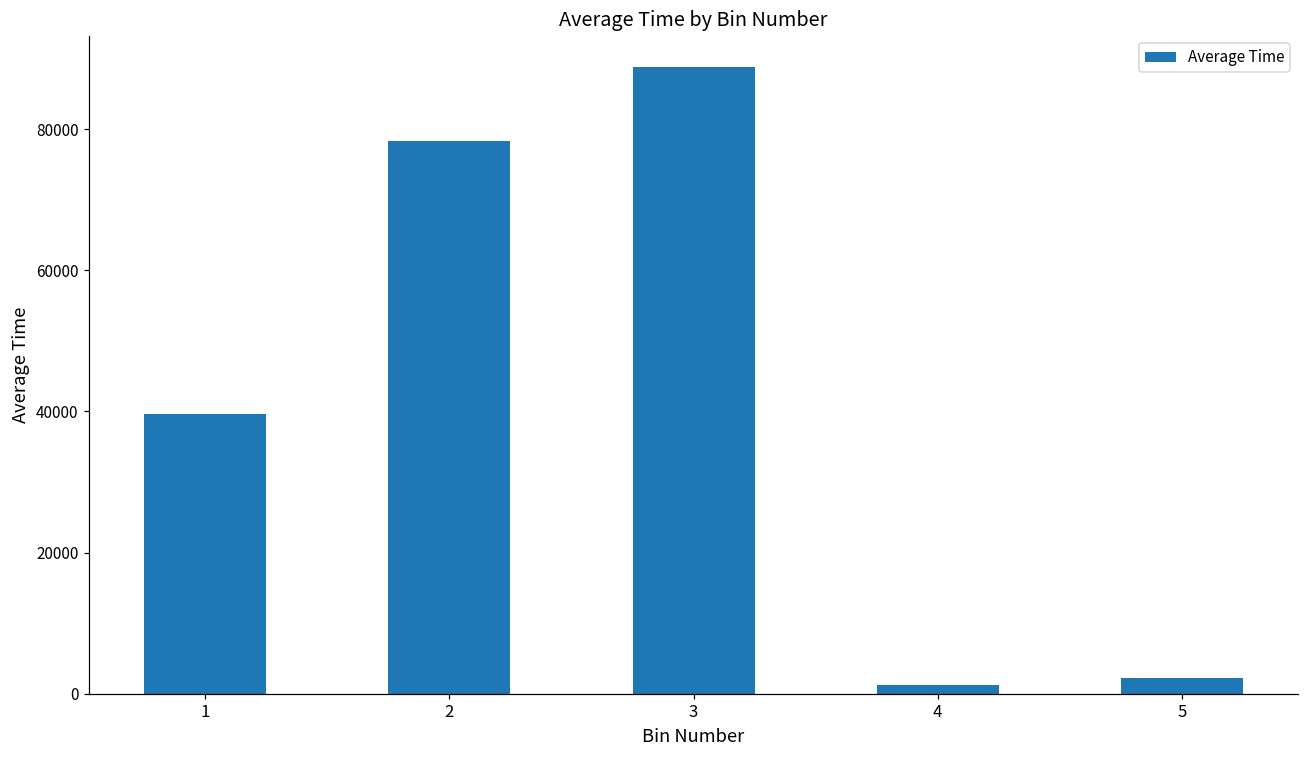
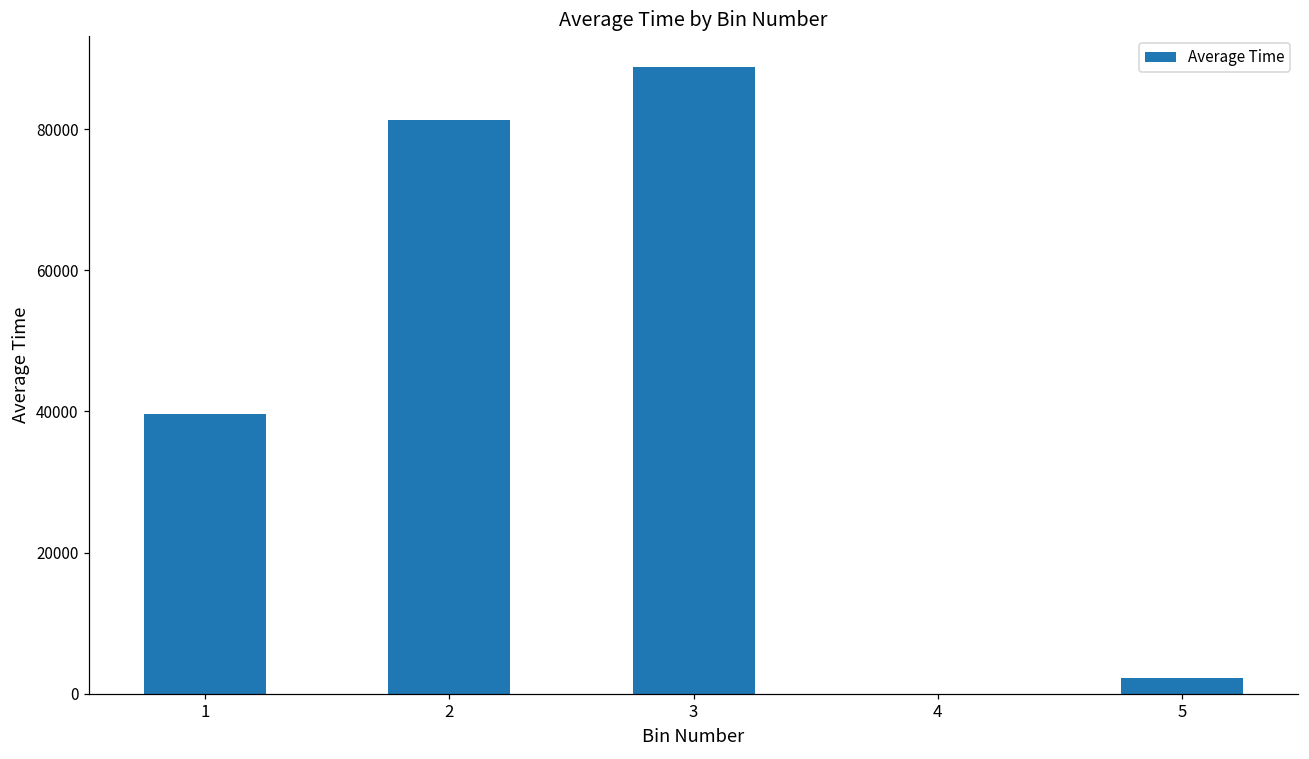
2: 78000 -> 81000
4: 1000 -> 0
